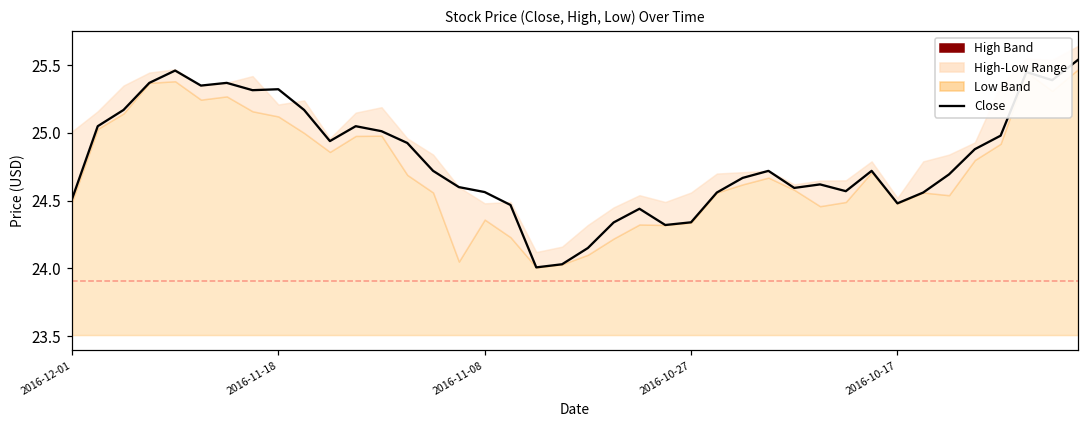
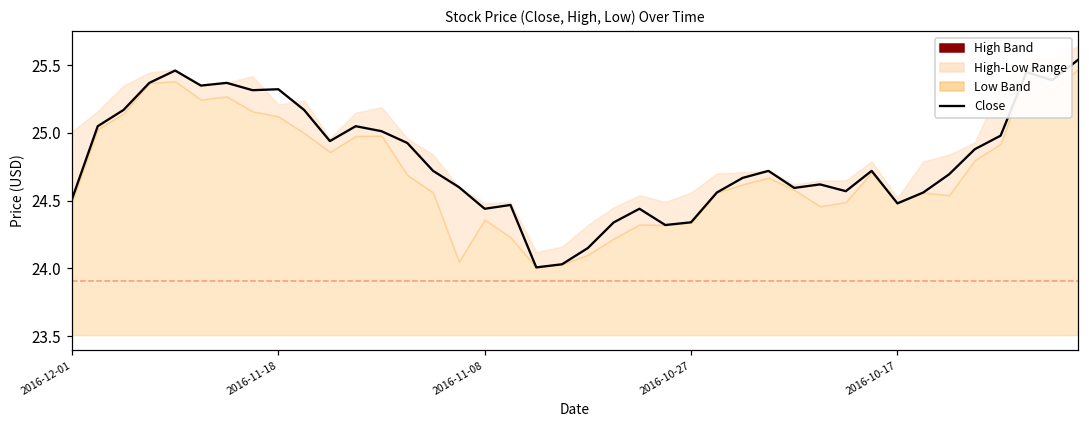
Close, 2016-11-08: 24.56 -> 24.44
